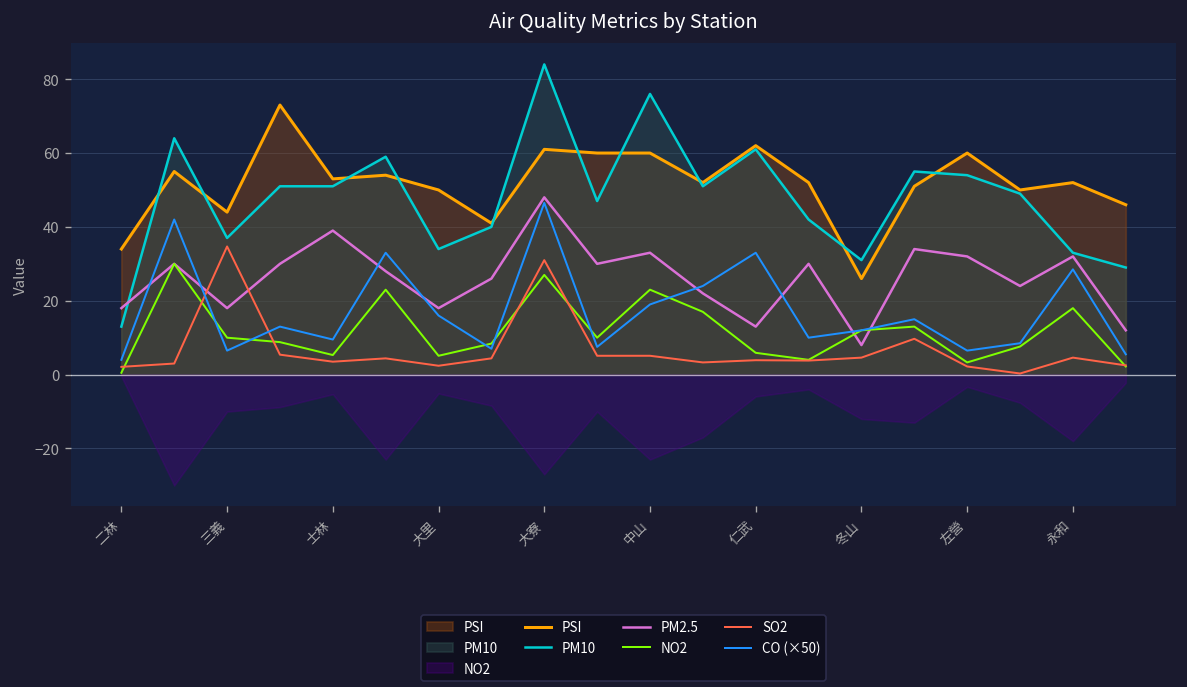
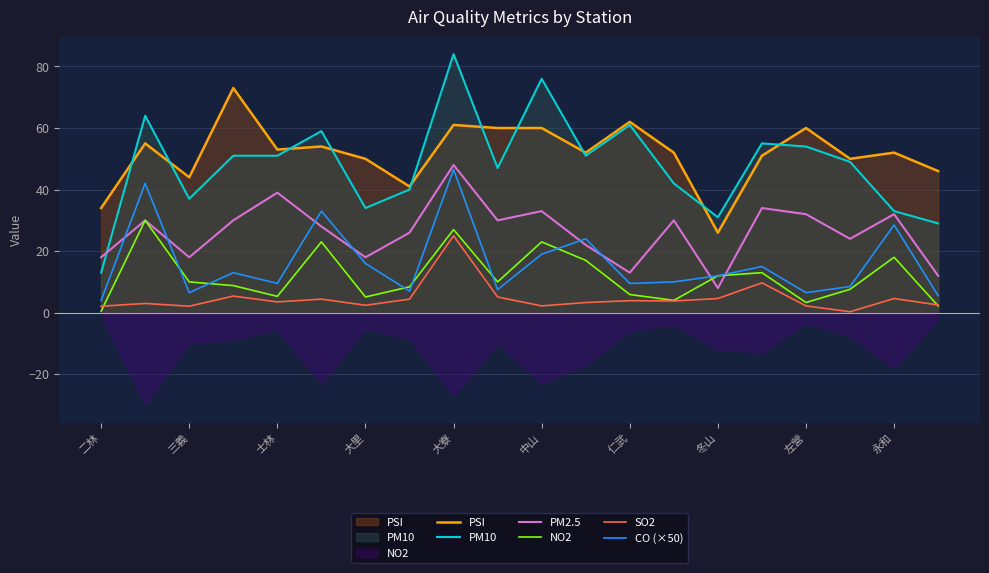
SO2, 三義: 35 -> 2
SO2, 大寮: 31 -> 25
SO2, 中山: 5 -> 2
CO (×50), 仁武: 33 -> 10
